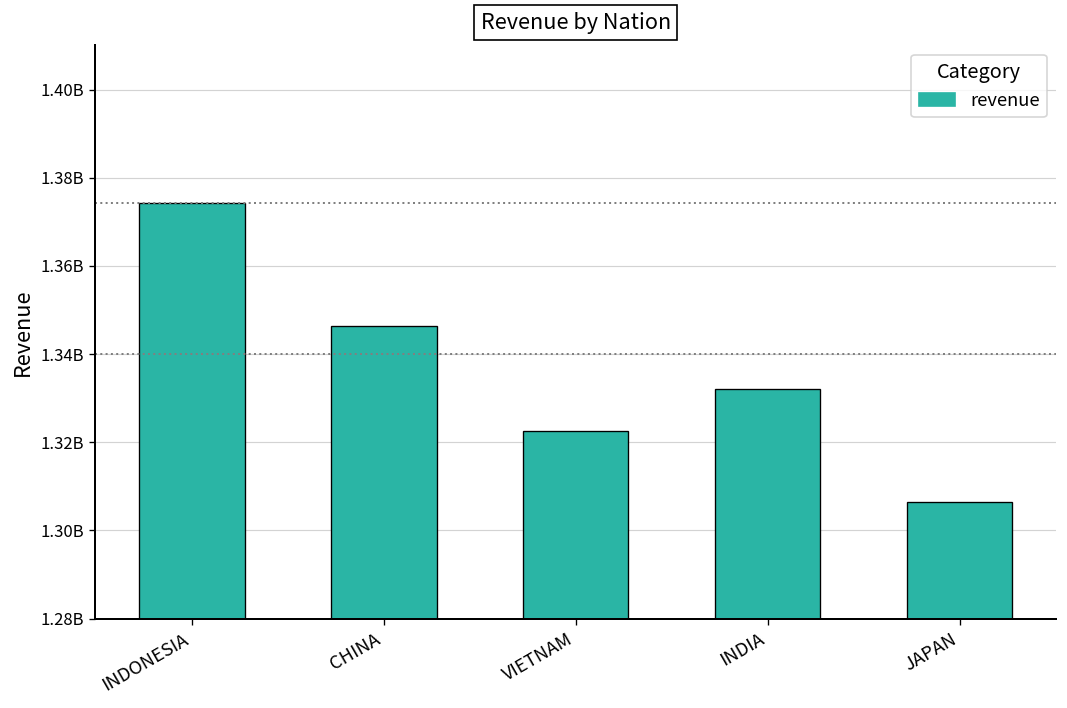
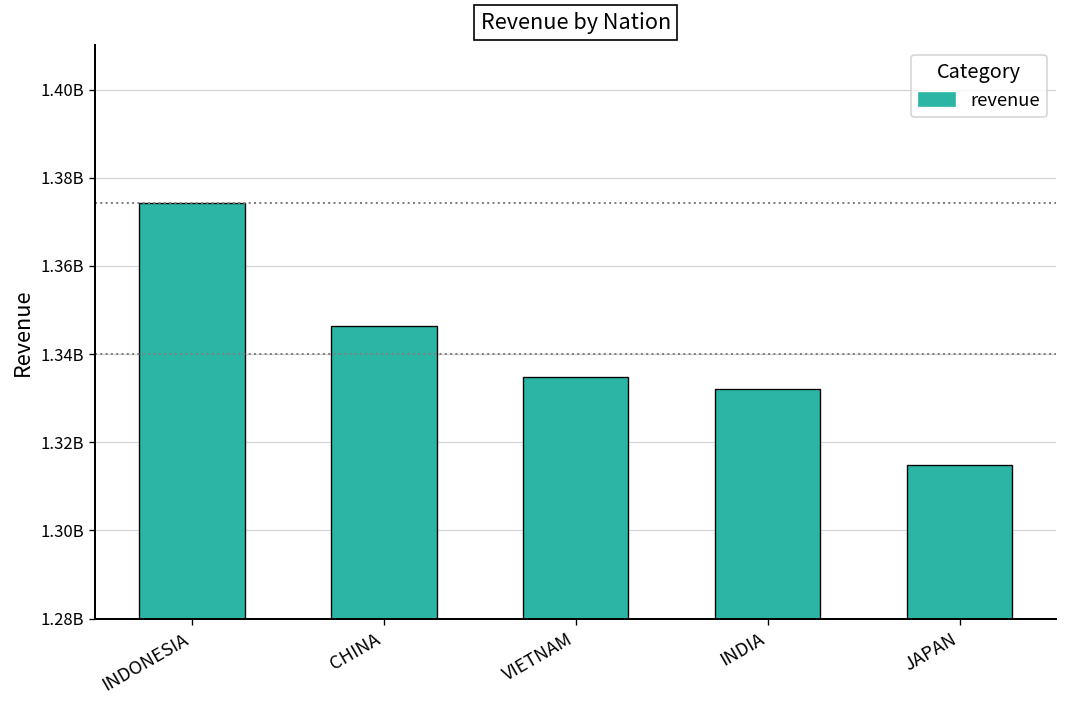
VIETNAM: 1322000000 -> 1335000000
JAPAN: 1306000000 -> 1315000000
